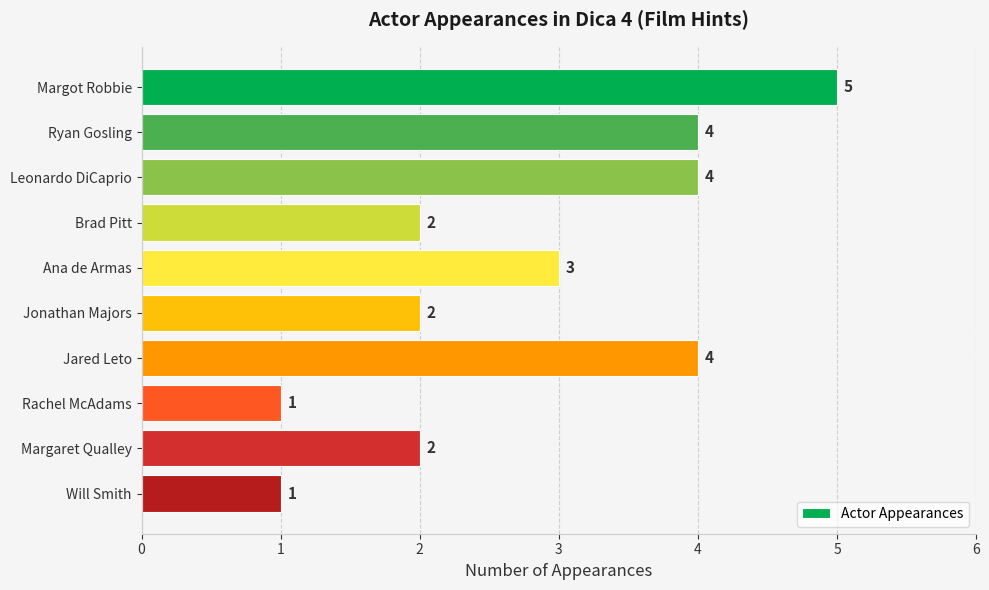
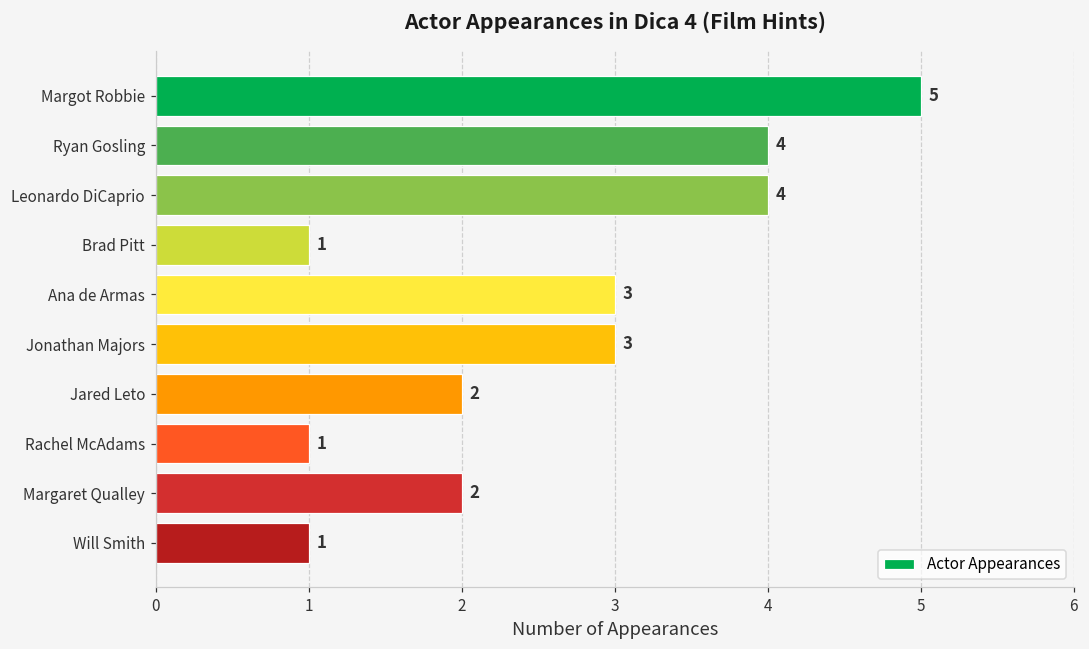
Brad Pitt: 2 -> 1
Jonathan Majors: 2 -> 3
Jared Leto: 4 -> 2
